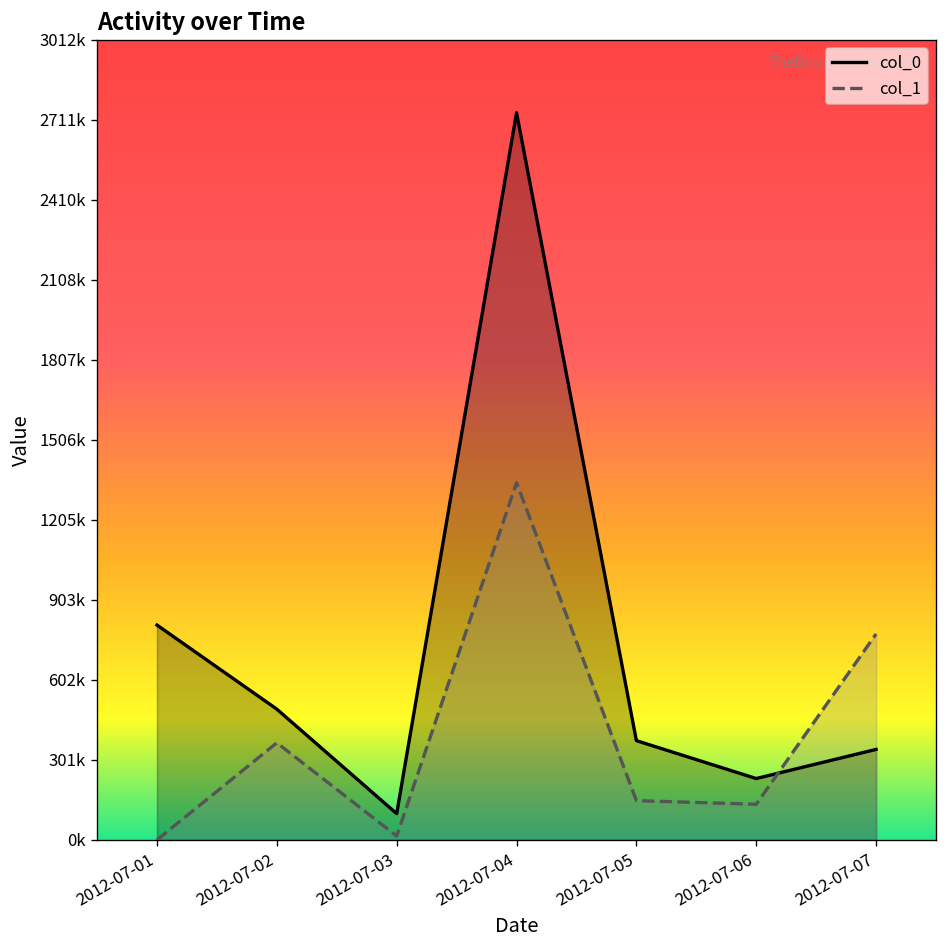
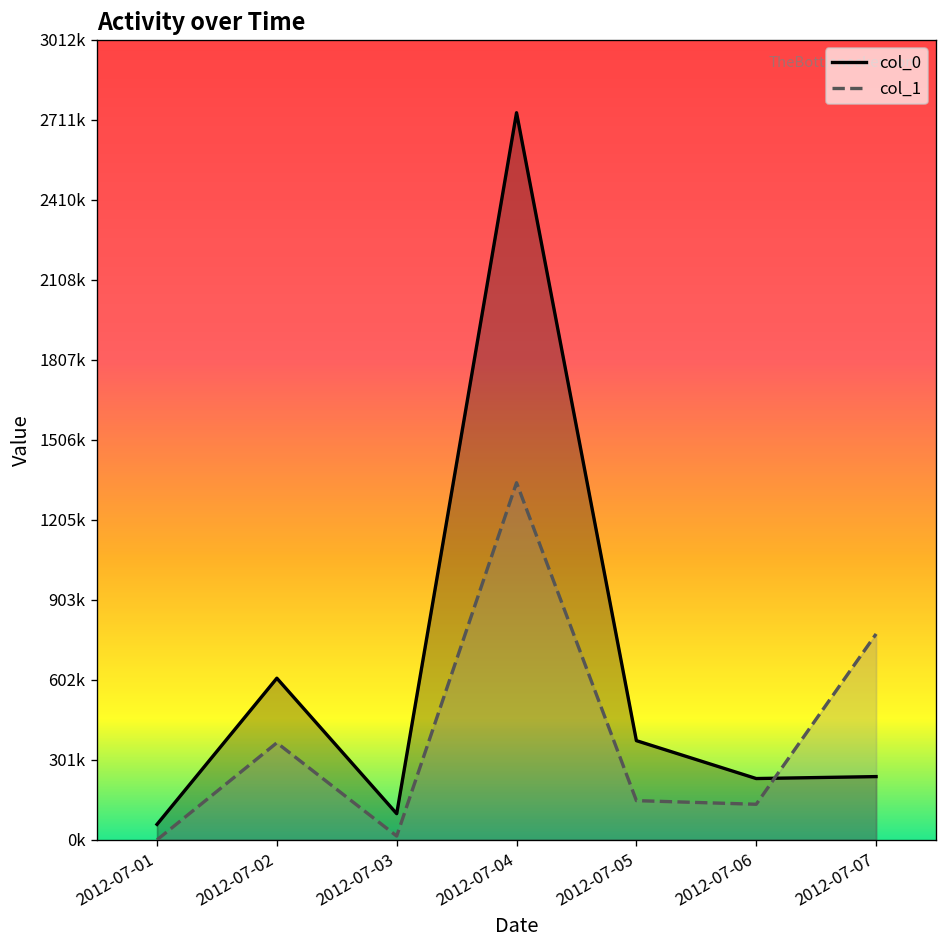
col_0, 2012-07-01: 810000 -> 60000
col_0, 2012-07-02: 490000 -> 610000
col_0, 2012-07-07: 340000 -> 240000
